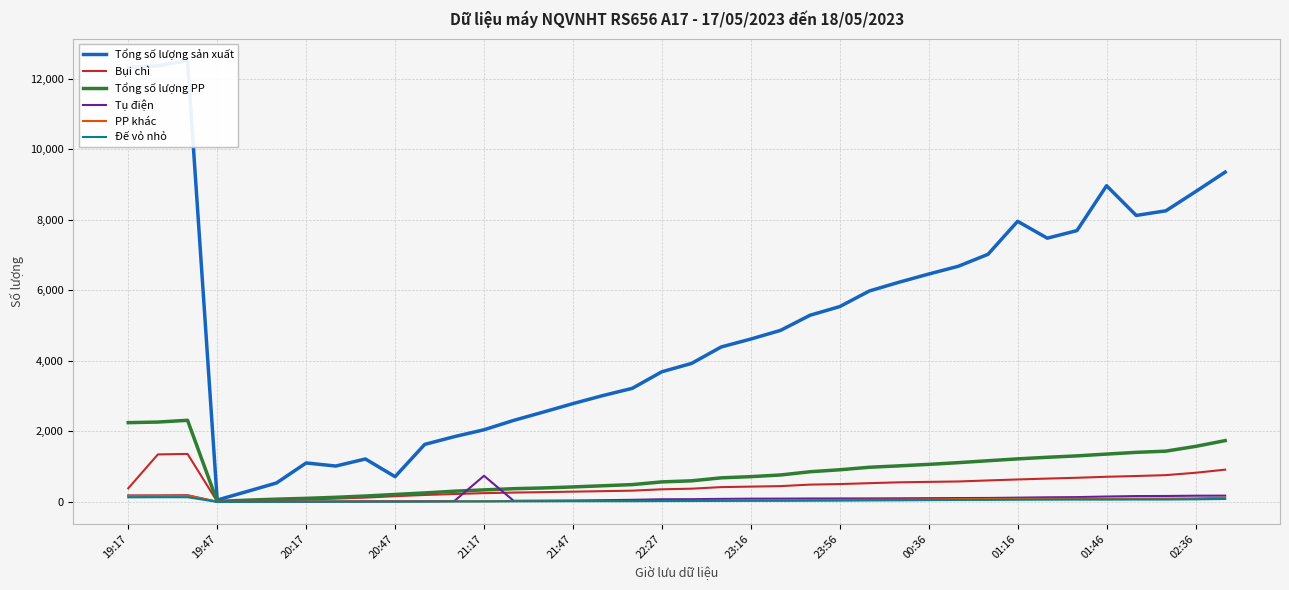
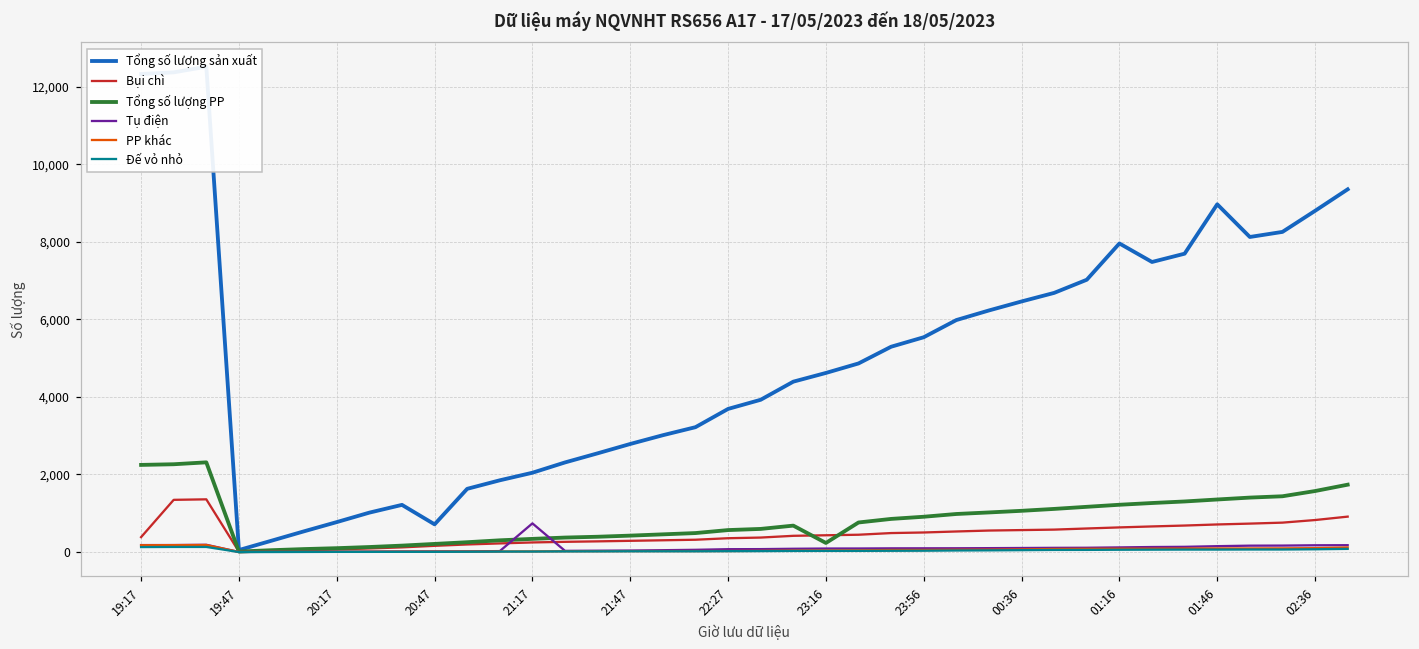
Tổng số lượng sản xuất, 20:17: 1,100 -> 800
Tổng số lượng PP, 23:16: 700 -> 200
